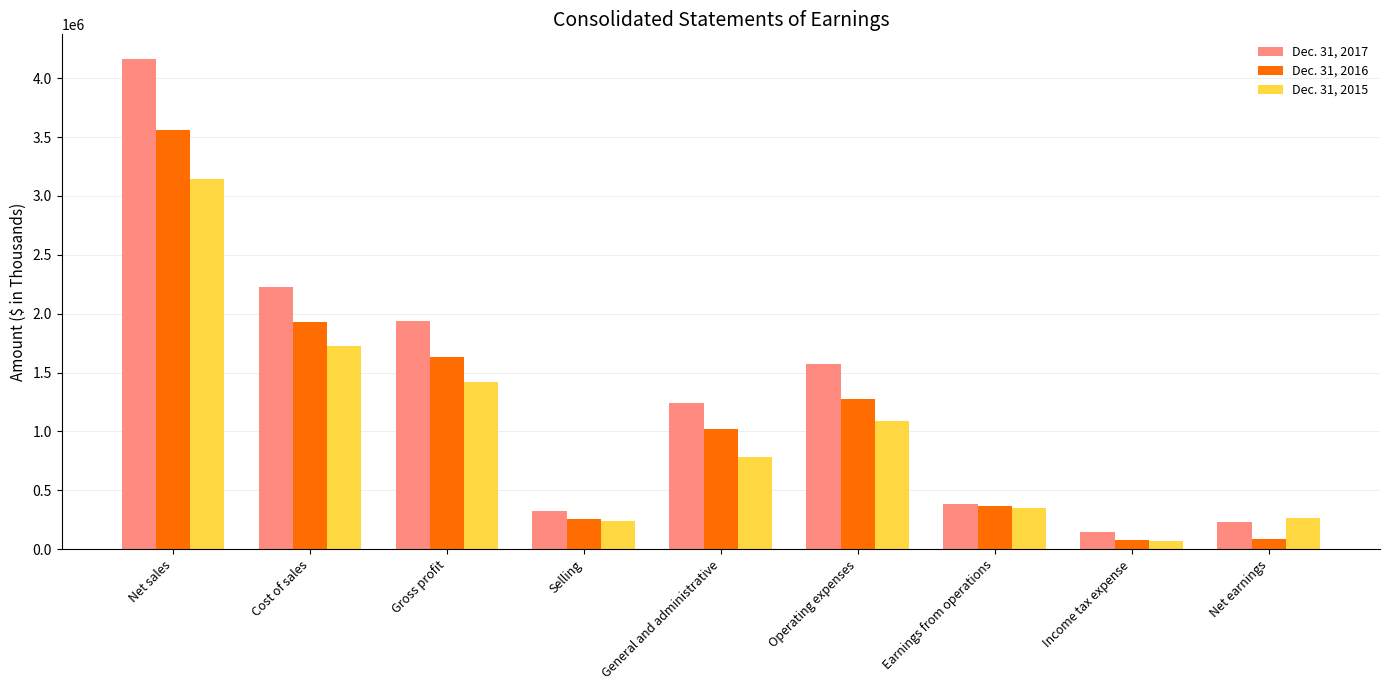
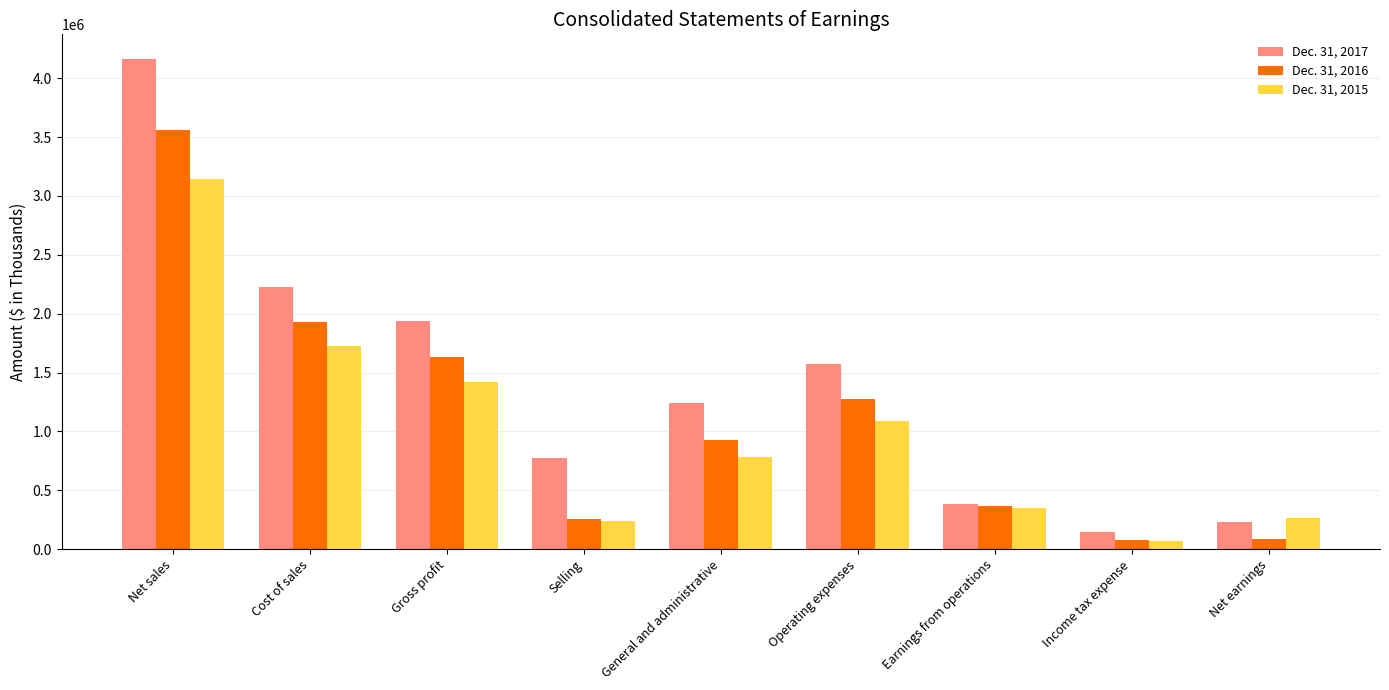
Dec. 31, 2017, Selling: 330000 -> 770000
Dec. 31, 2016, General and administrative: 1020000 -> 920000
